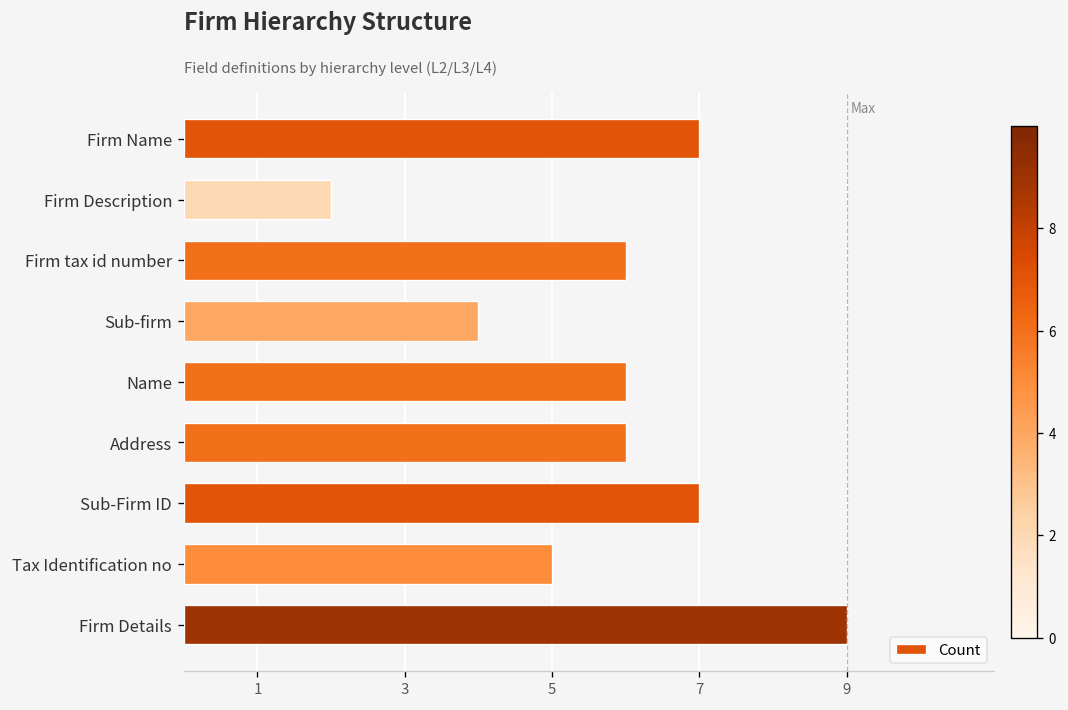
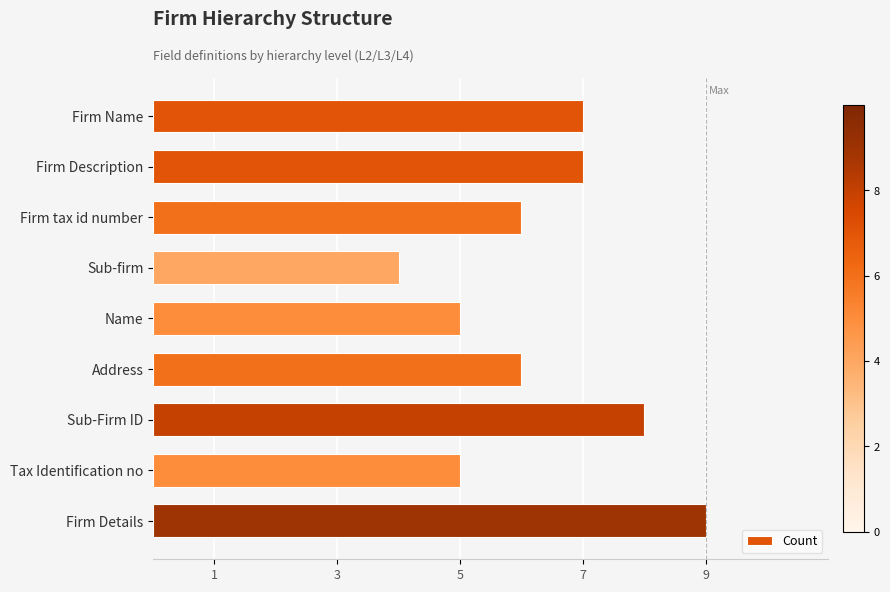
Firm Description: 2 -> 7
Name: 6 -> 5
Sub-Firm ID: 7 -> 8
